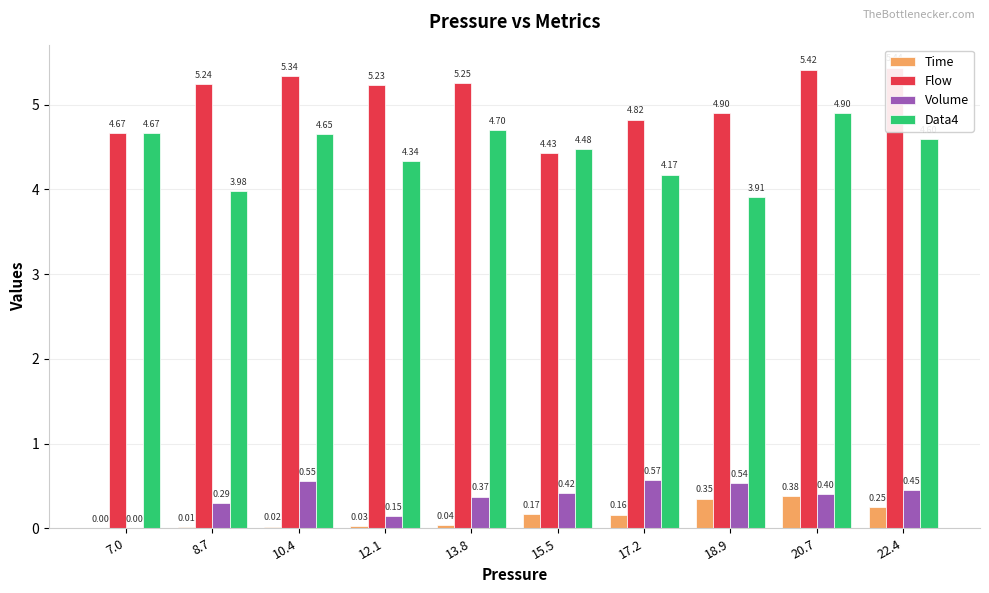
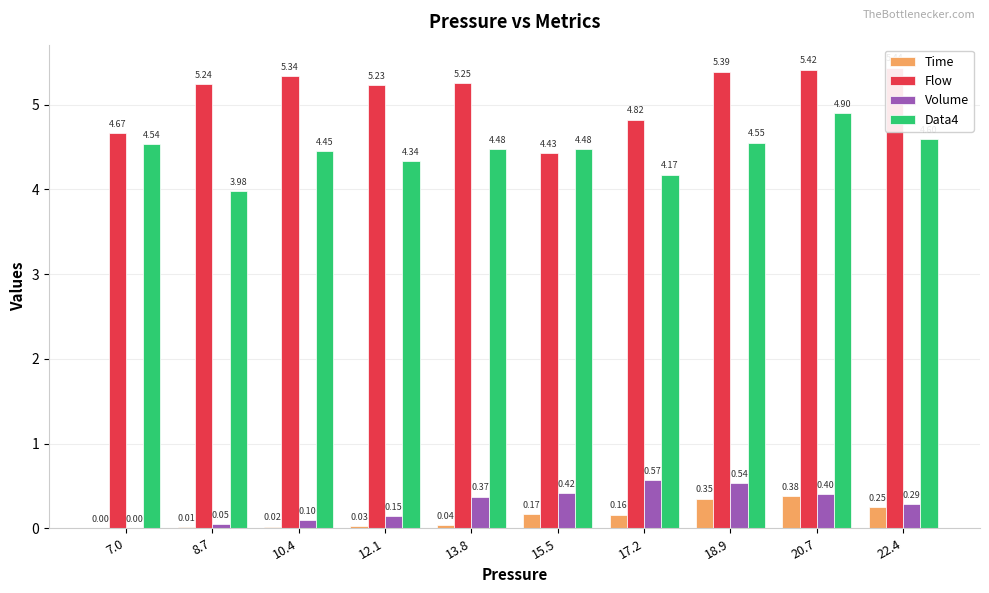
Data4, 7.0: 4.67 -> 4.54
Volume, 8.7: 0.29 -> 0.05
Volume, 10.4: 0.55 -> 0.10
Data4, 10.4: 4.65 -> 4.45
Data4, 13.8: 4.70 -> 4.48
Flow, 18.9: 4.90 -> 5.39
Data4, 18.9: 3.91 -> 4.55
Volume, 22.4: 0.45 -> 0.29
